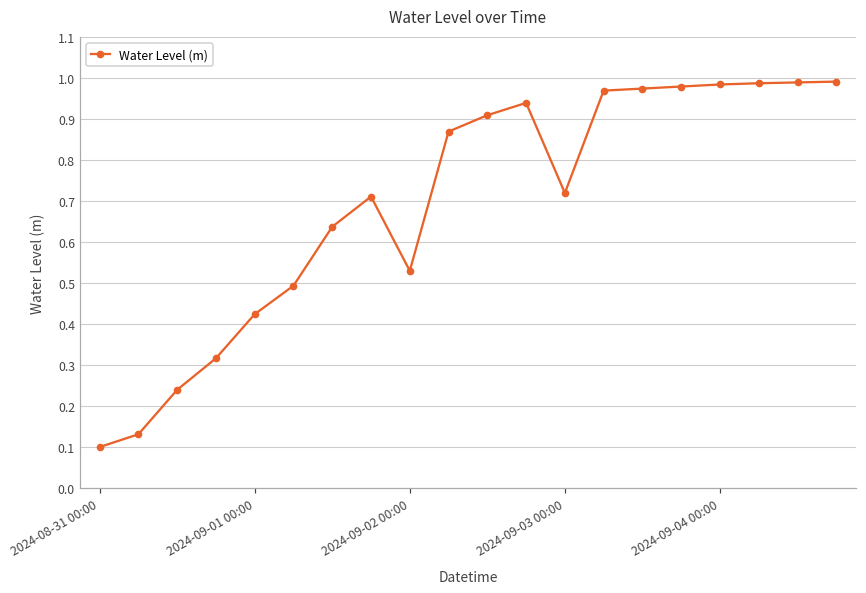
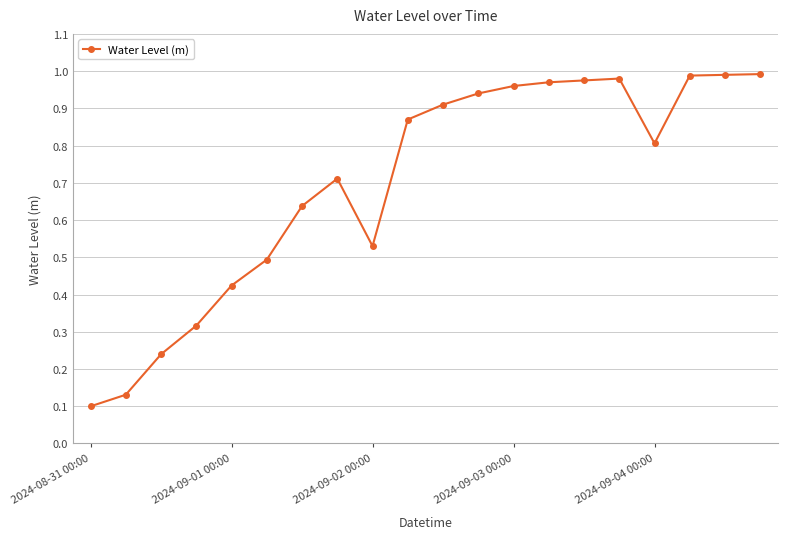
2024-09-03 00:00: 0.72 -> 0.96
2024-09-04 00:00: 0.99 -> 0.81
